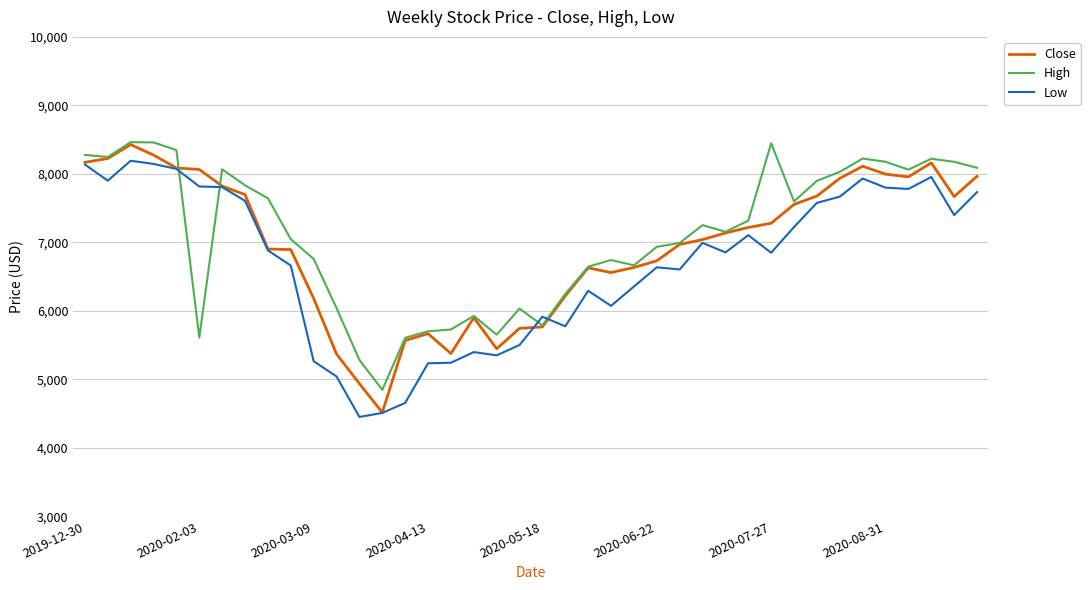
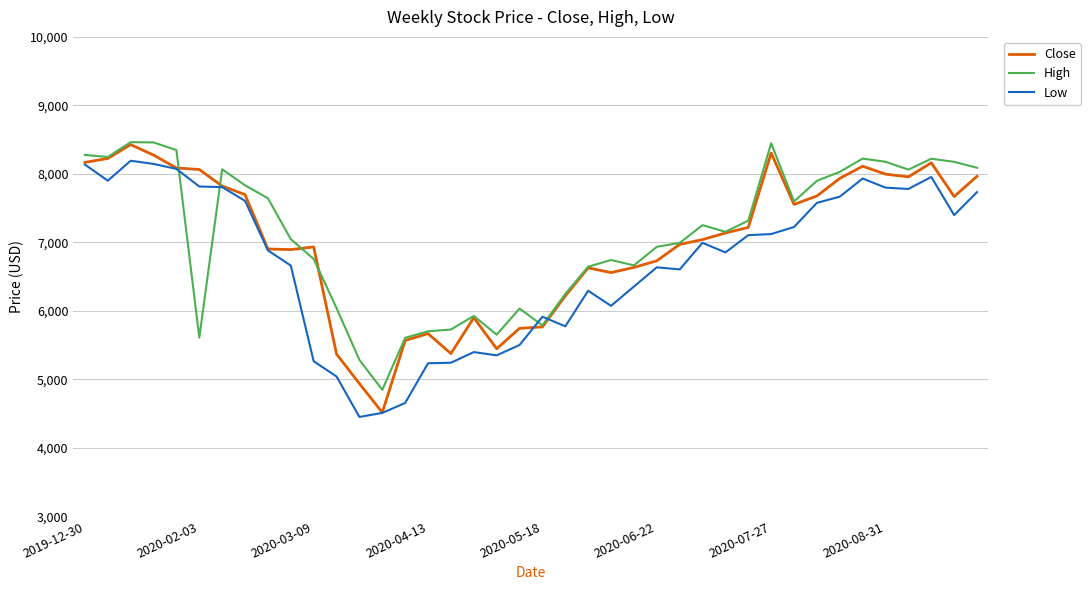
Close, 2020-03-09: 6,200 -> 6,900
Close, 2020-07-27: 7,300 -> 8,300
Low, 2020-07-27: 6,800 -> 7,100
